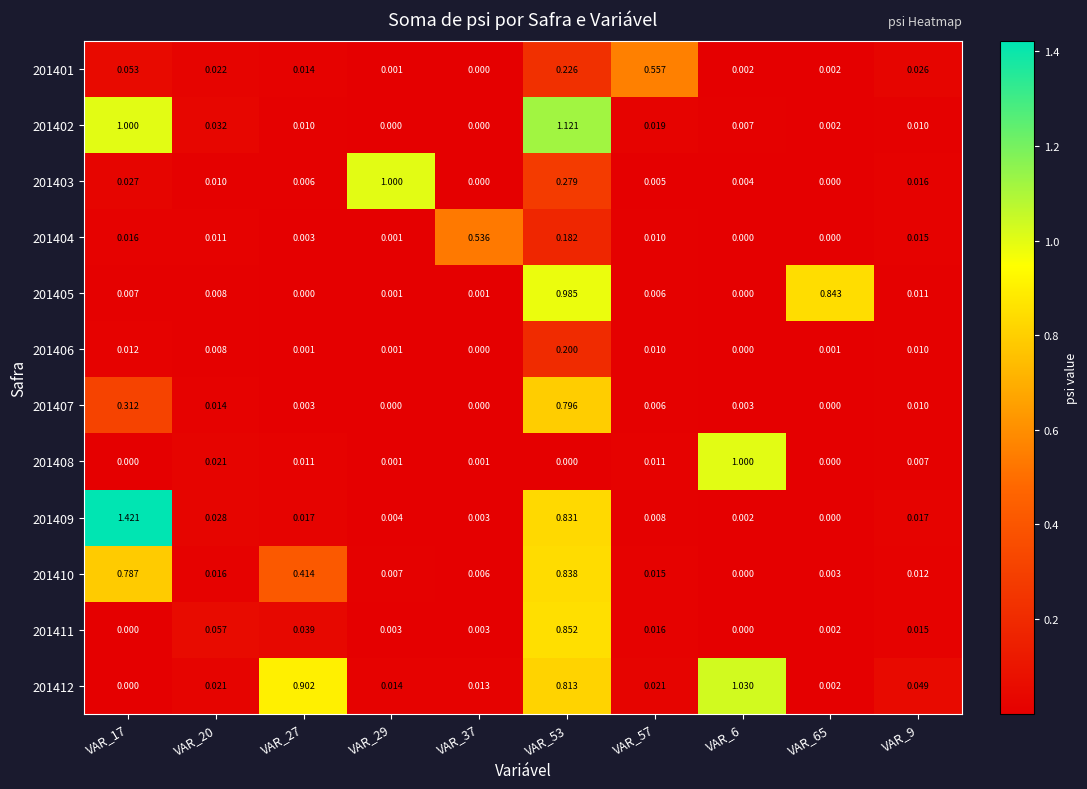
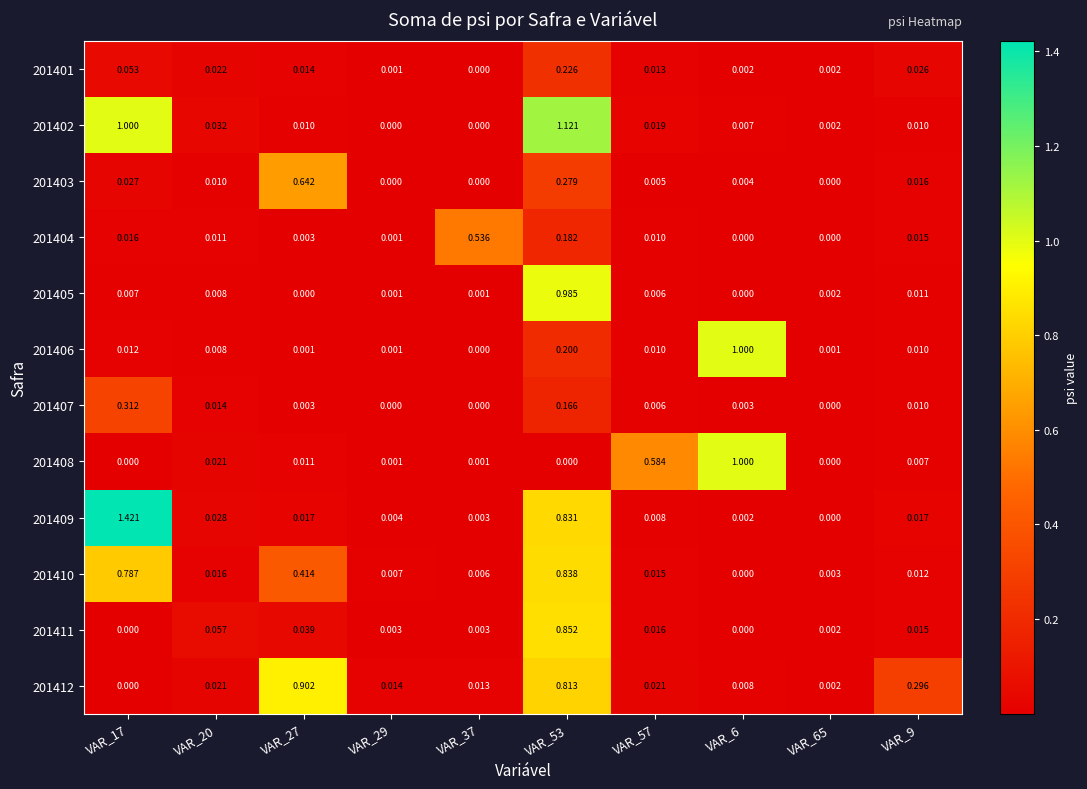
201401, VAR_57: 0.557 -> 0.013
201403, VAR_27: 0.006 -> 0.642
201403, VAR_29: 1.000 -> 0.000
201405, VAR_65: 0.843 -> 0.002
201406, VAR_6: 0.000 -> 1.000
201407, VAR_53: 0.796 -> 0.166
201408, VAR_57: 0.011 -> 0.584
201412, VAR_6: 1.030 -> 0.008
201412, VAR_9: 0.049 -> 0.296
